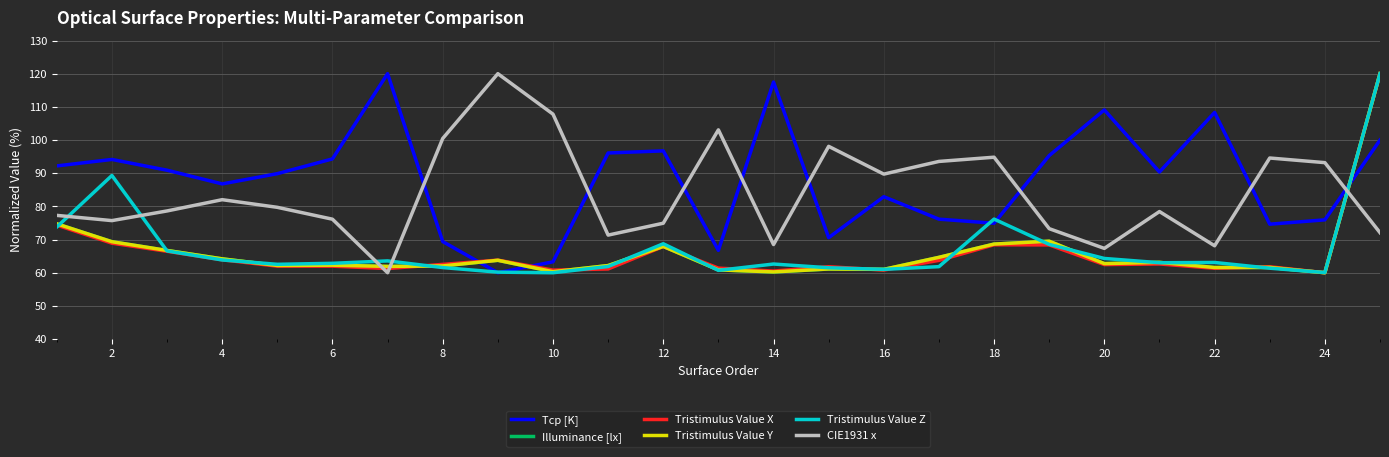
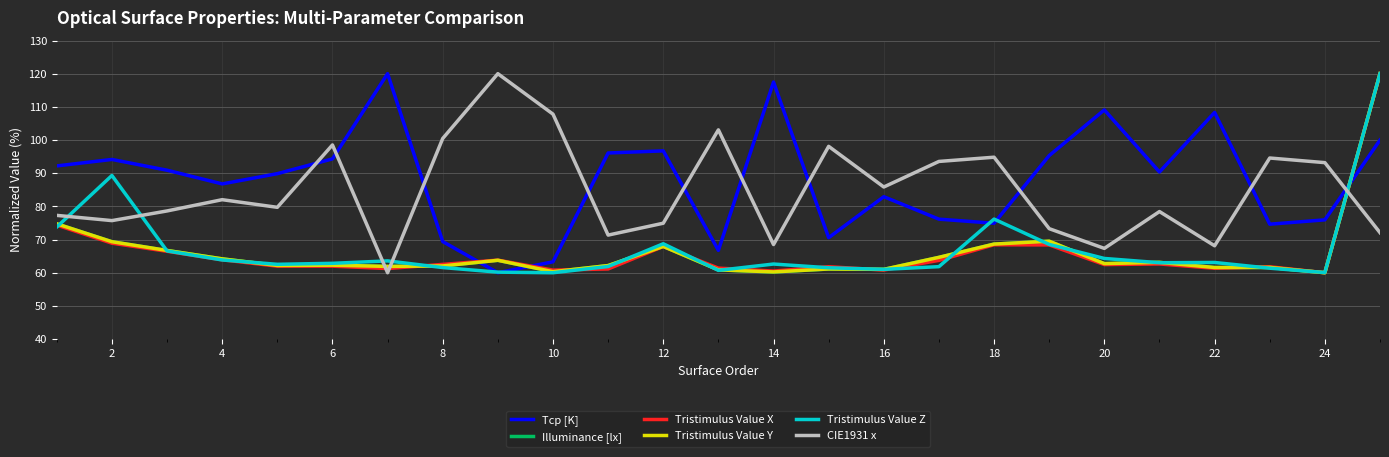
CIE1931 x, 6: 76 -> 99
CIE1931 x, 16: 90 -> 86
